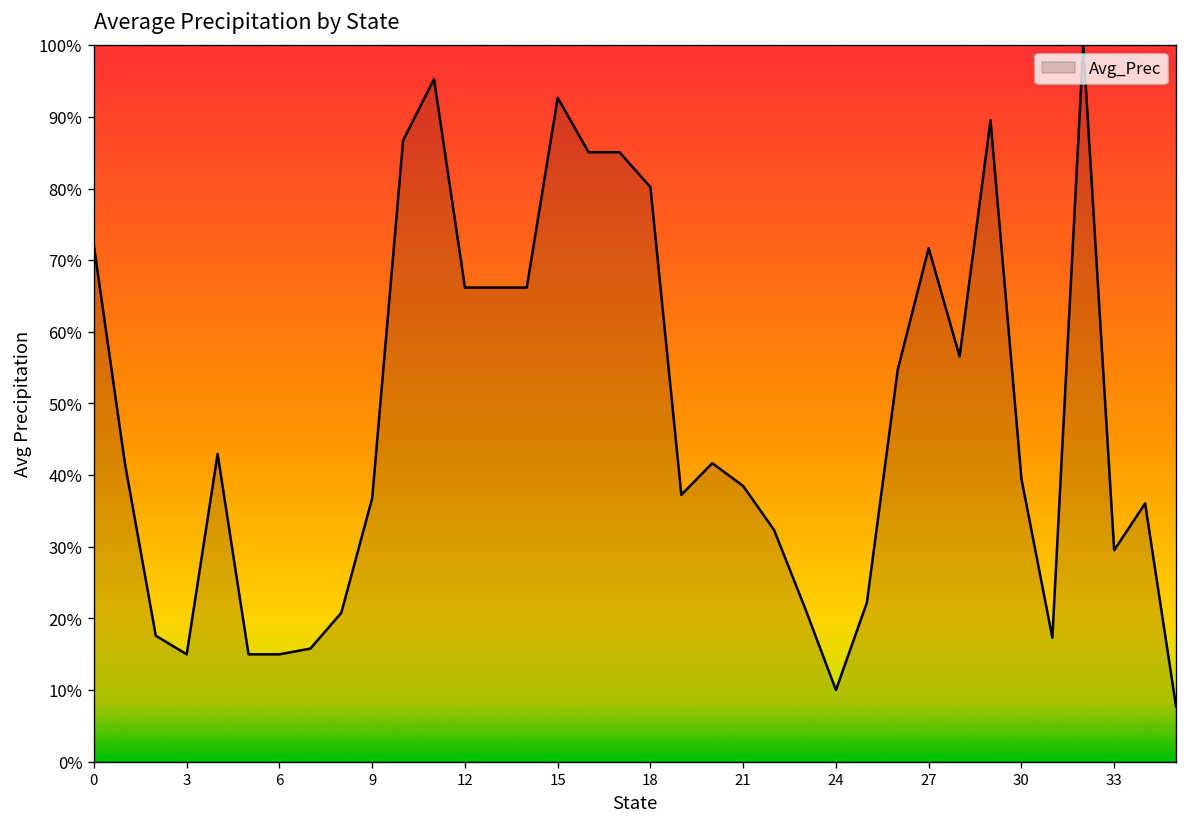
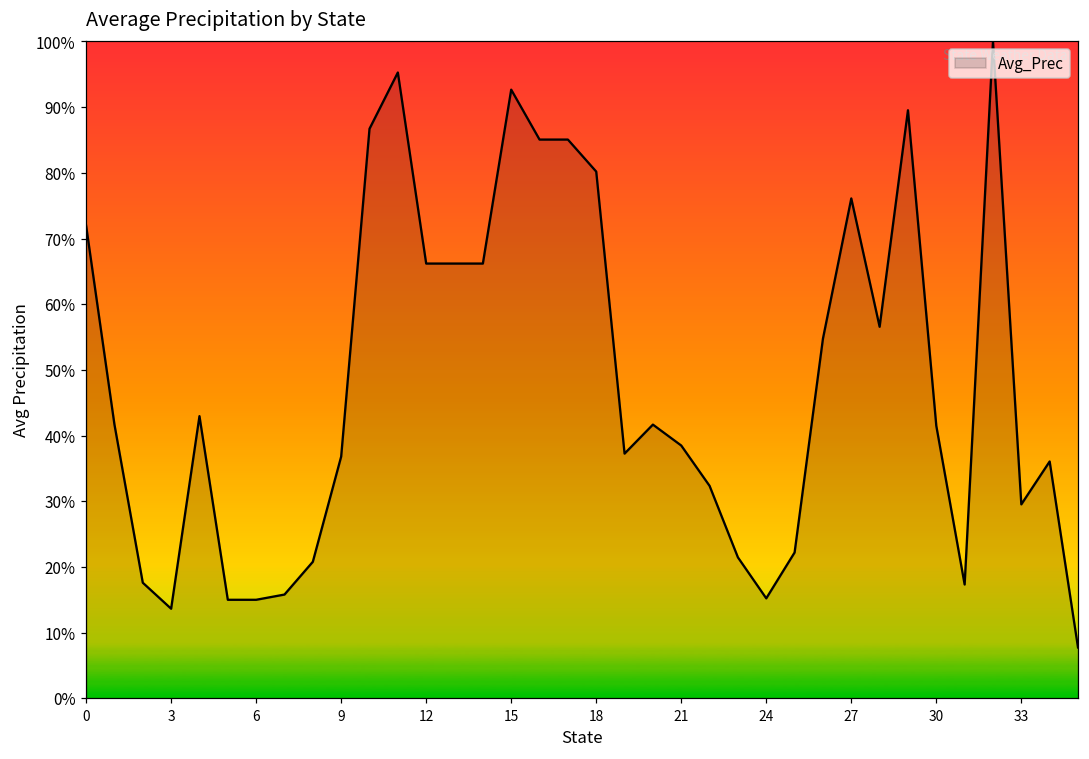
3: 15% -> 14%
24: 10% -> 15%
27: 72% -> 76%
30: 39% -> 41%
